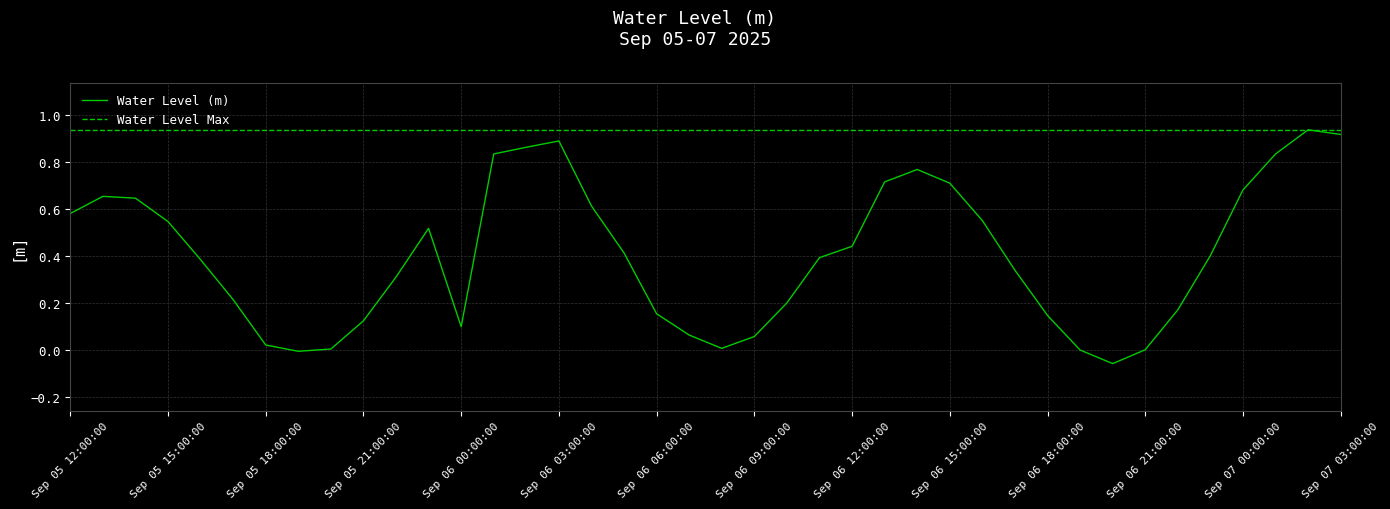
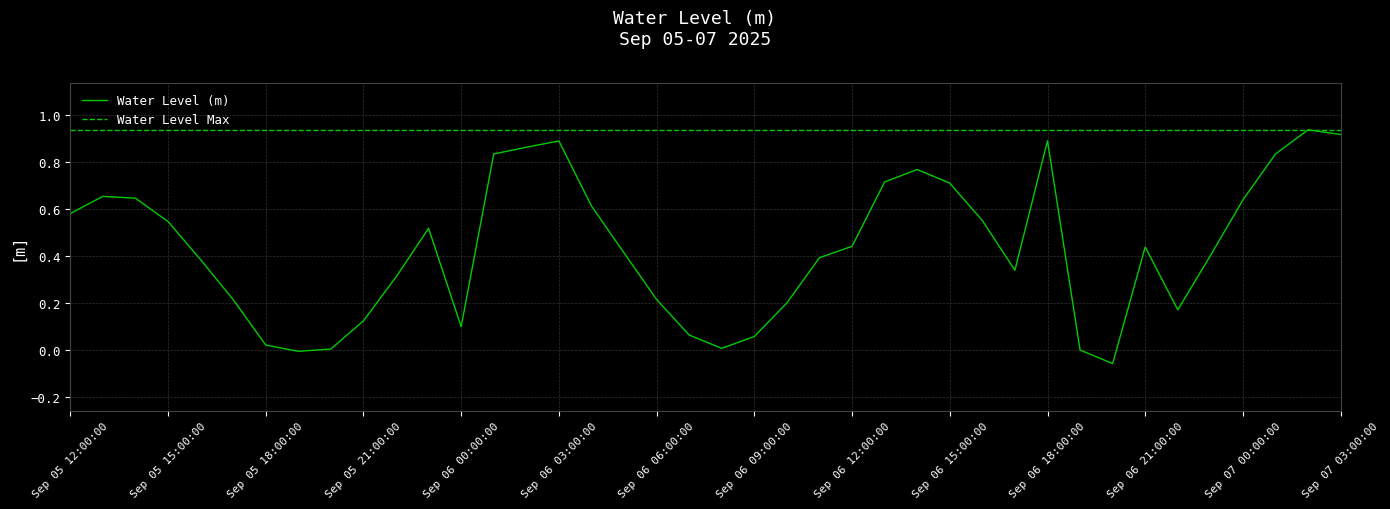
Sep 06 06:00:00: 0.15 -> 0.21
Sep 06 18:00:00: 0.15 -> 0.89
Sep 06 21:00:00: 0.00 -> 0.44
Sep 07 00:00:00: 0.68 -> 0.64
